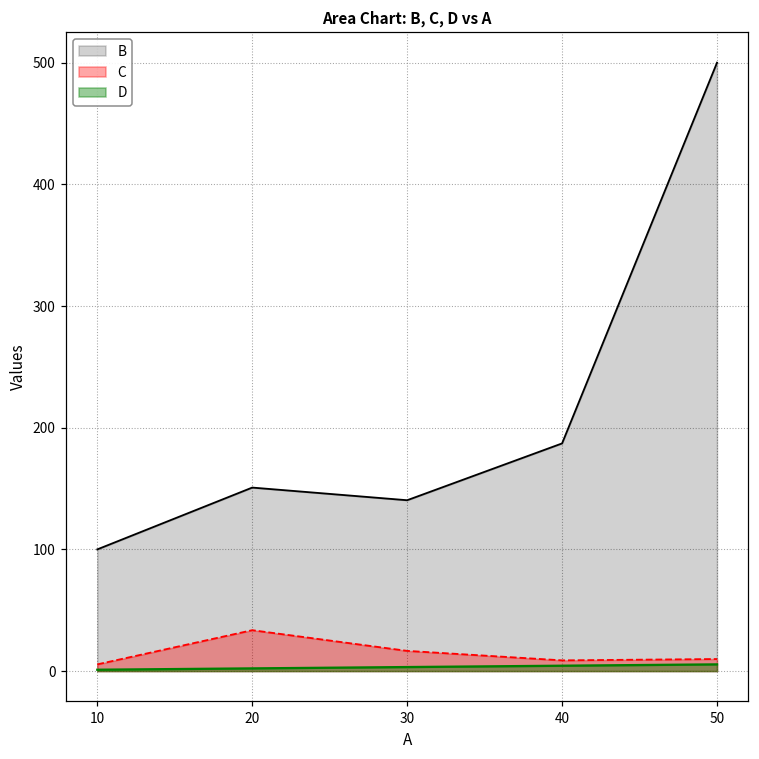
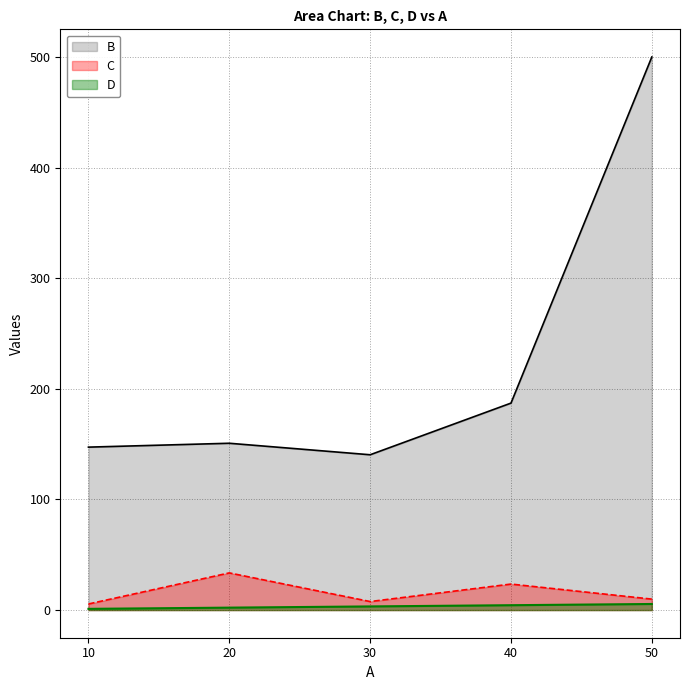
B, 10: 100 -> 147
C, 30: 17 -> 8
C, 40: 9 -> 24
